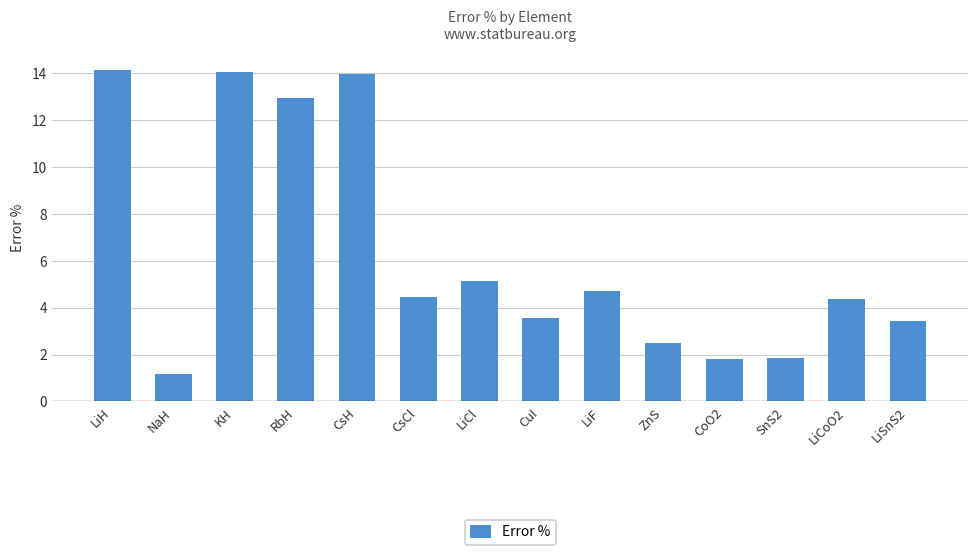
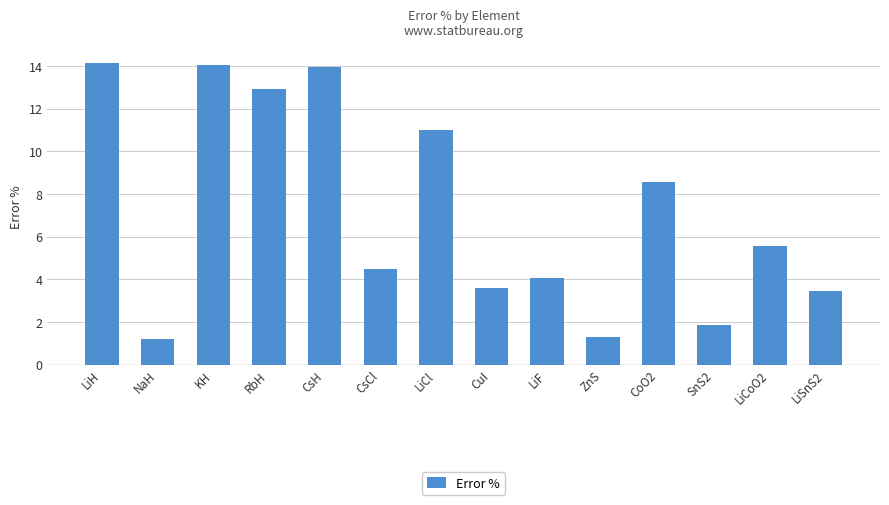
LiCl: 5.1 -> 11.0
LiF: 4.7 -> 4.1
ZnS: 2.5 -> 1.3
CoO2: 1.8 -> 8.6
LiCoO2: 4.4 -> 5.6
